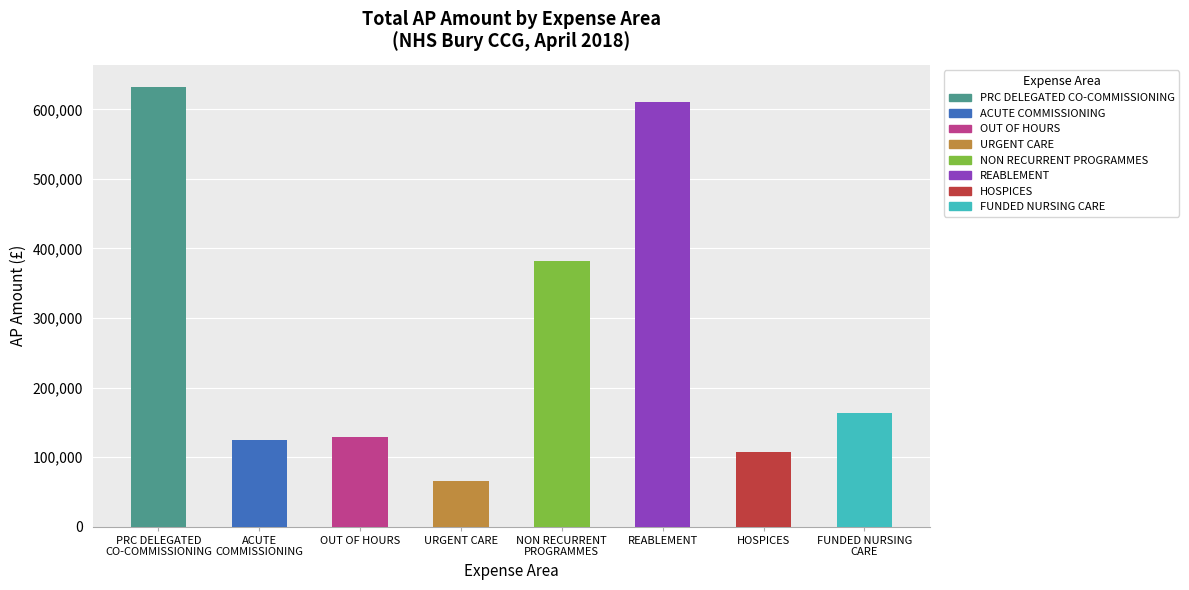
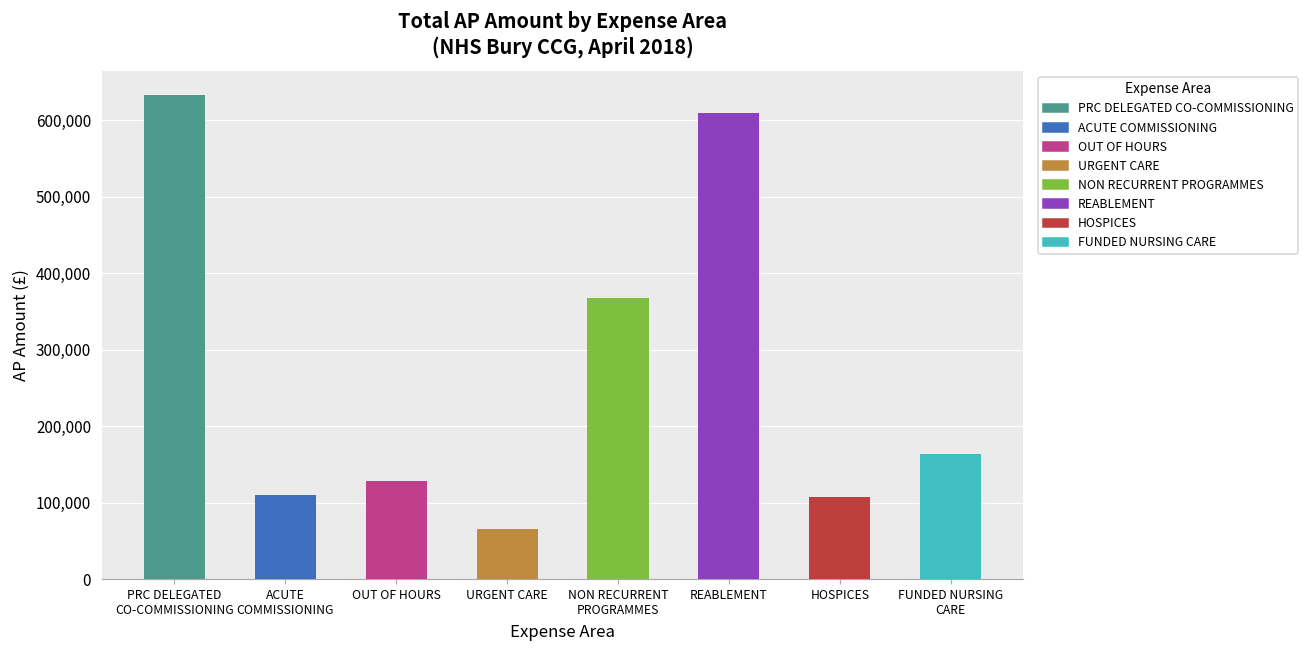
ACUTE COMMISSIONING, ACUTE COMMISSIONING: 130,000 -> 110,000
NON RECURRENT PROGRAMMES, NON RECURRENT PROGRAMMES: 380,000 -> 370,000
